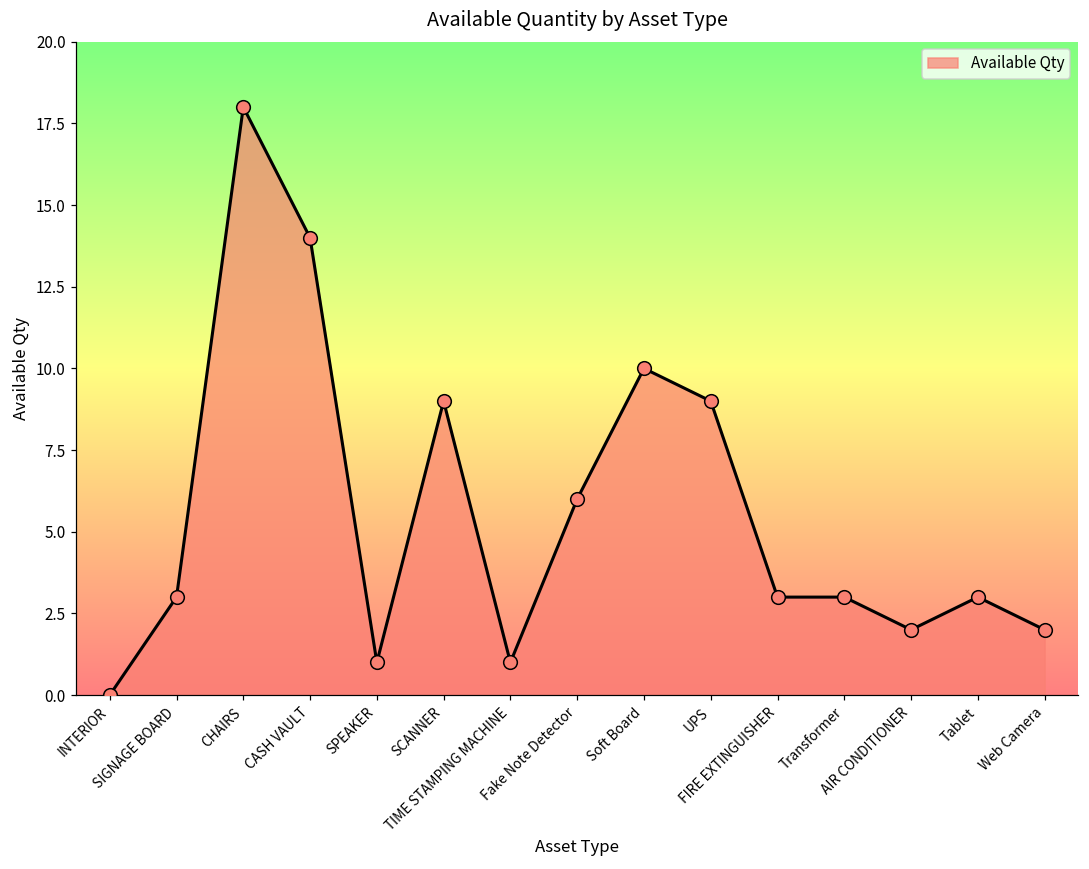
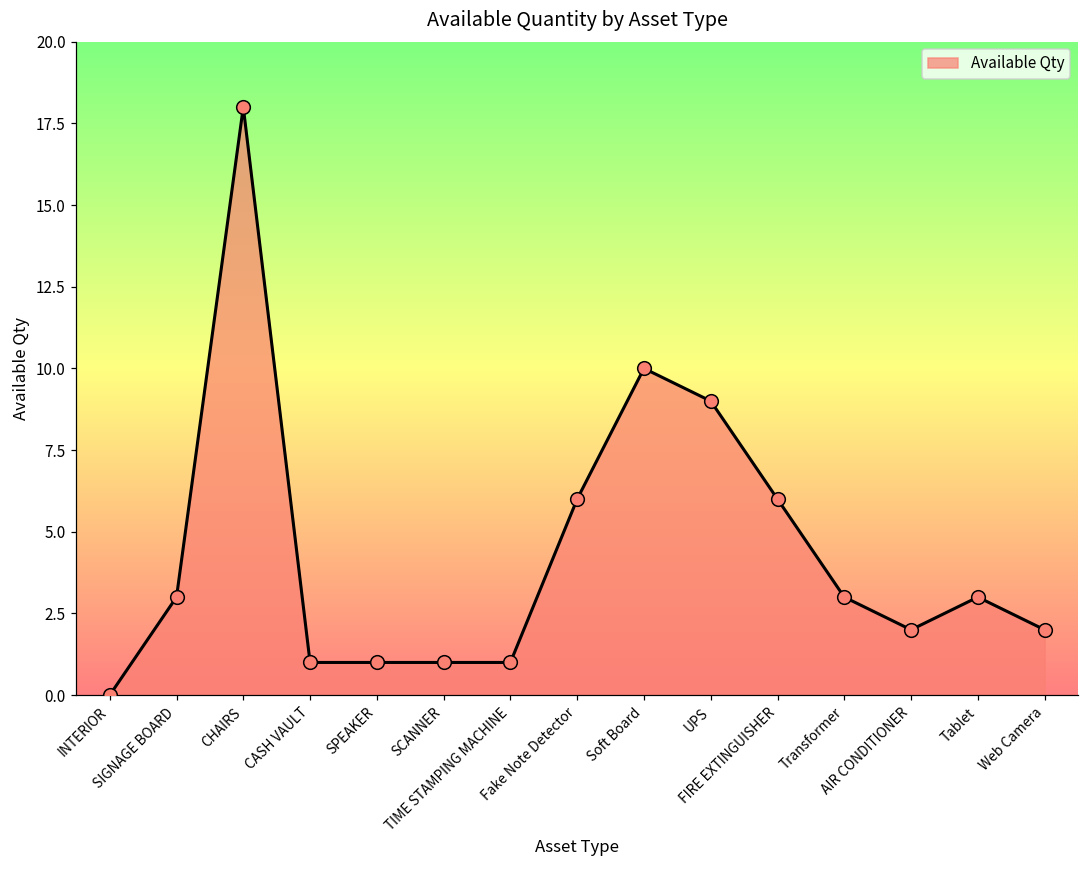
CASH VAULT: 14 -> 1
SCANNER: 9 -> 1
FIRE EXTINGUISHER: 3 -> 6
